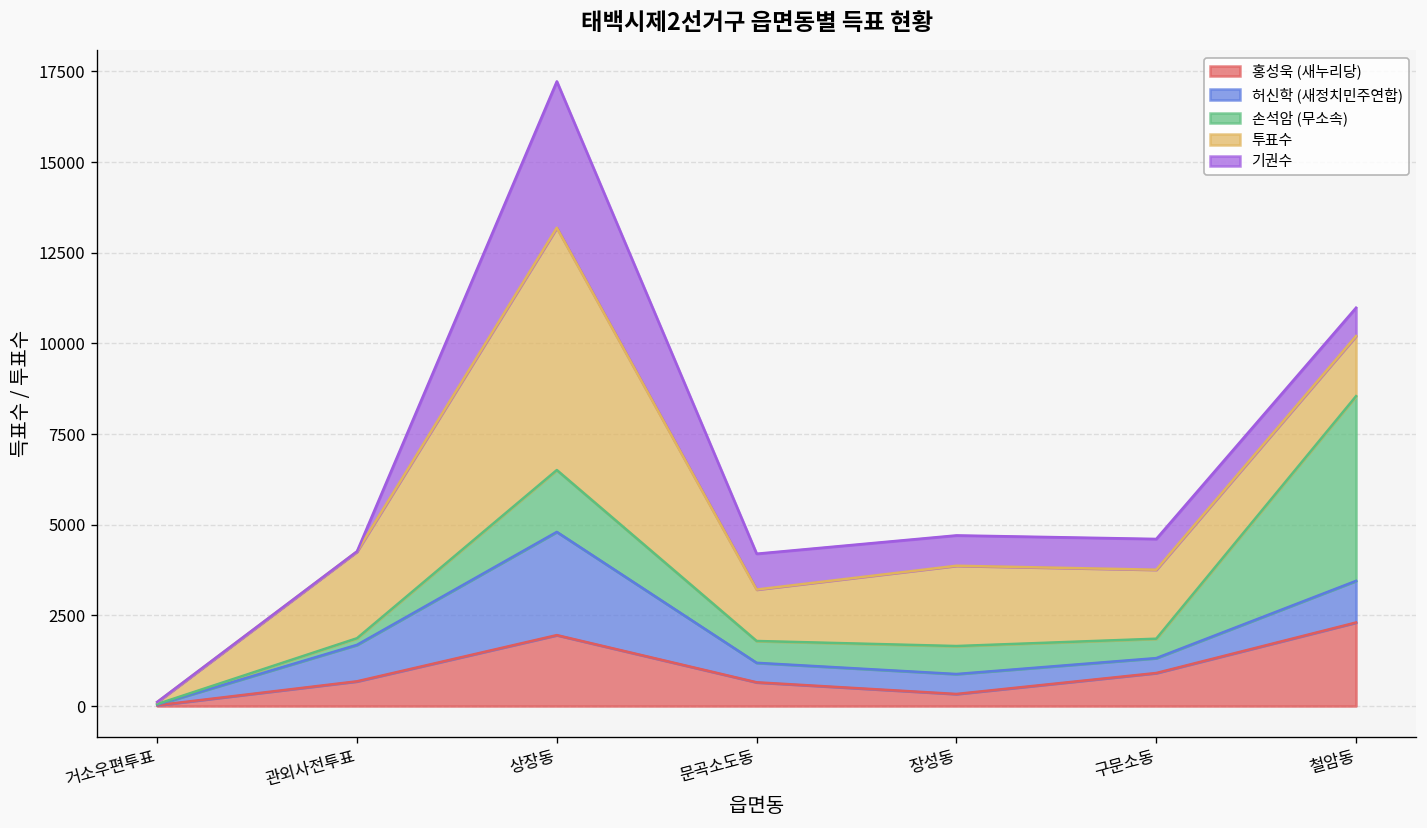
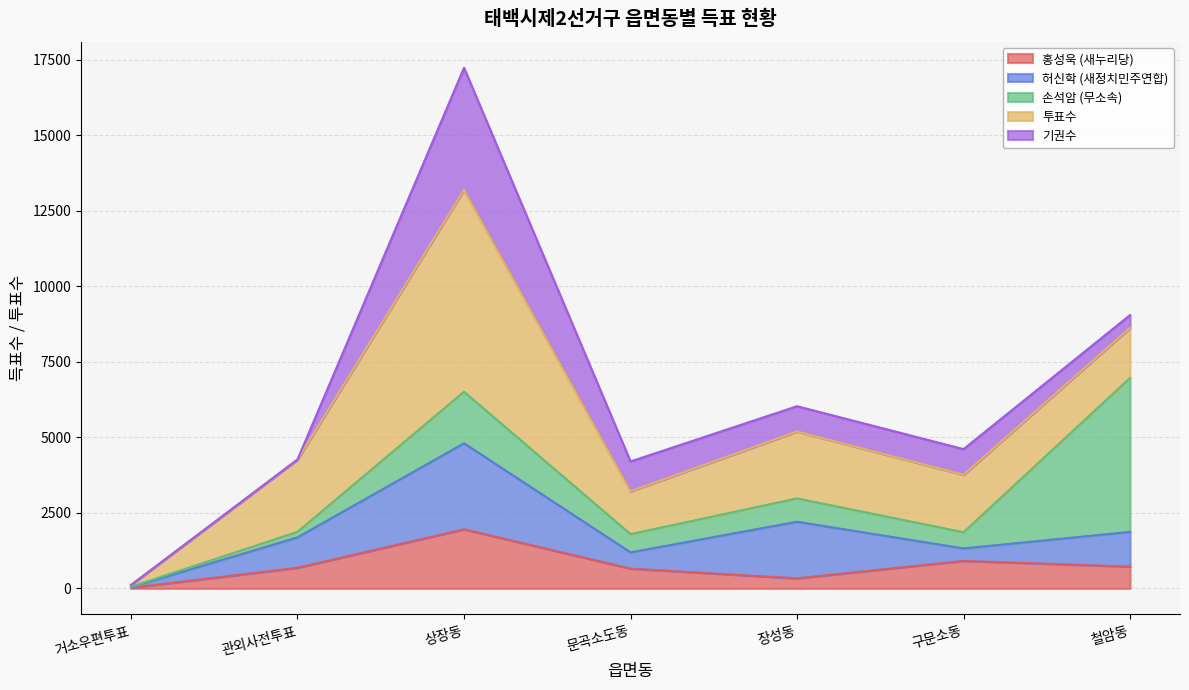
허신학 (새정치민주연합), 장성동: 600 -> 1900
홍성욱 (새누리당), 철암동: 2300 -> 700
기권수, 철암동: 800 -> 400
